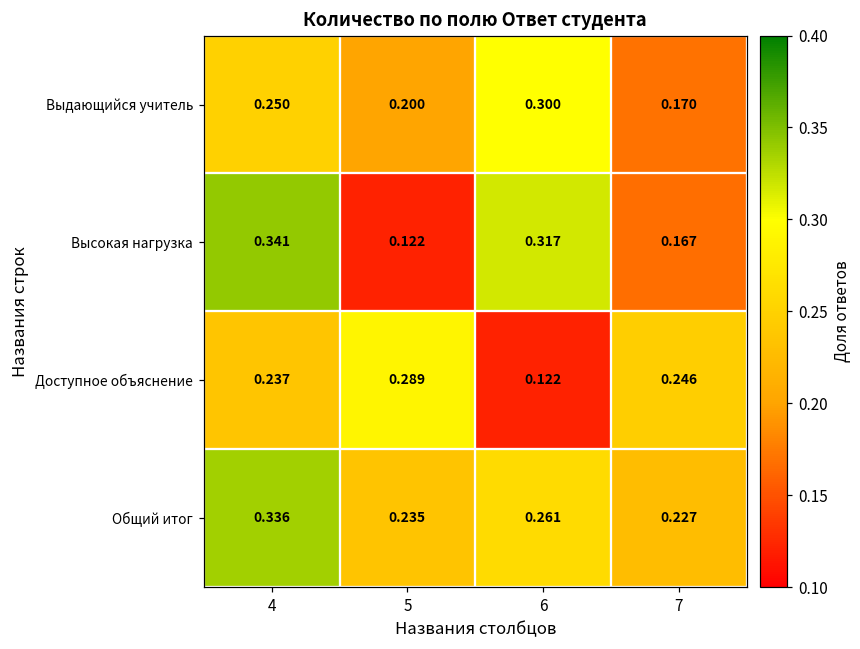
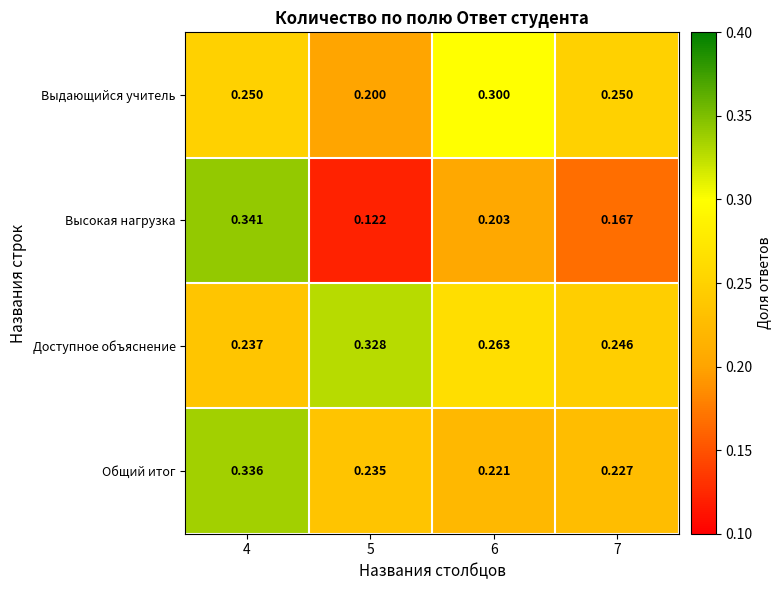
Выдающийся учитель, 7: 0.170 -> 0.250
Высокая нагрузка, 6: 0.317 -> 0.203
Доступное объяснение, 5: 0.289 -> 0.328
Доступное объяснение, 6: 0.122 -> 0.263
Общий итог, 6: 0.261 -> 0.221
